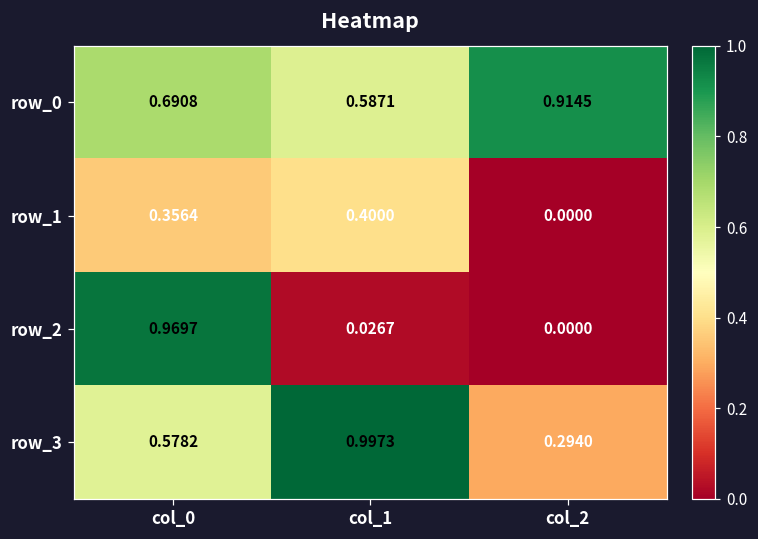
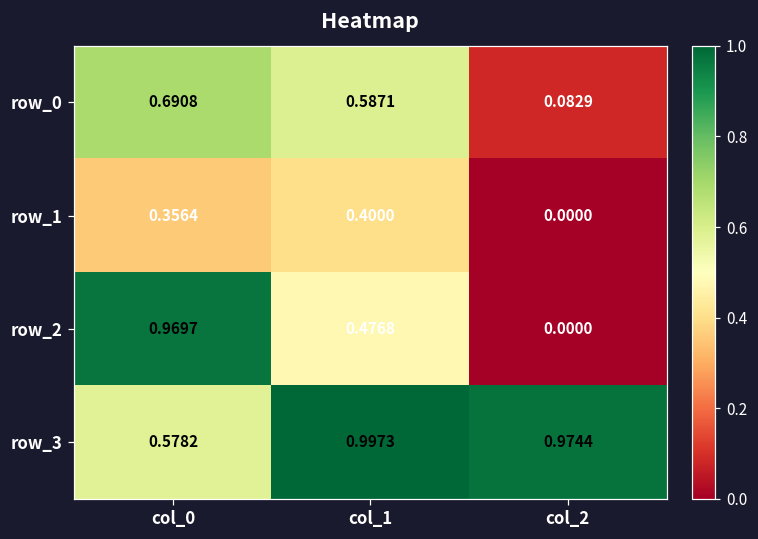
row_0, col_2: 0.9145 -> 0.0829
row_2, col_1: 0.0267 -> 0.4768
row_3, col_2: 0.2940 -> 0.9744
